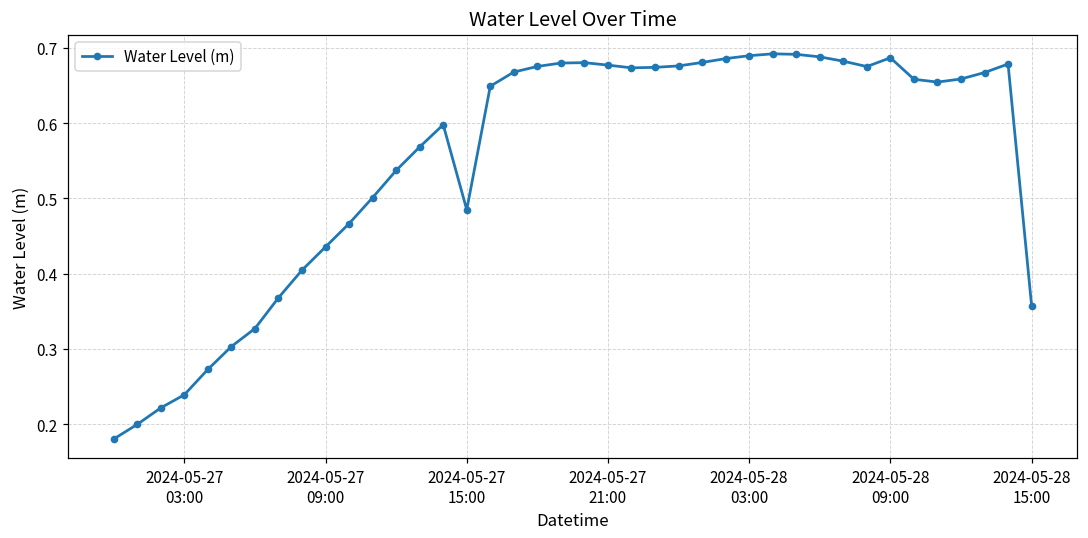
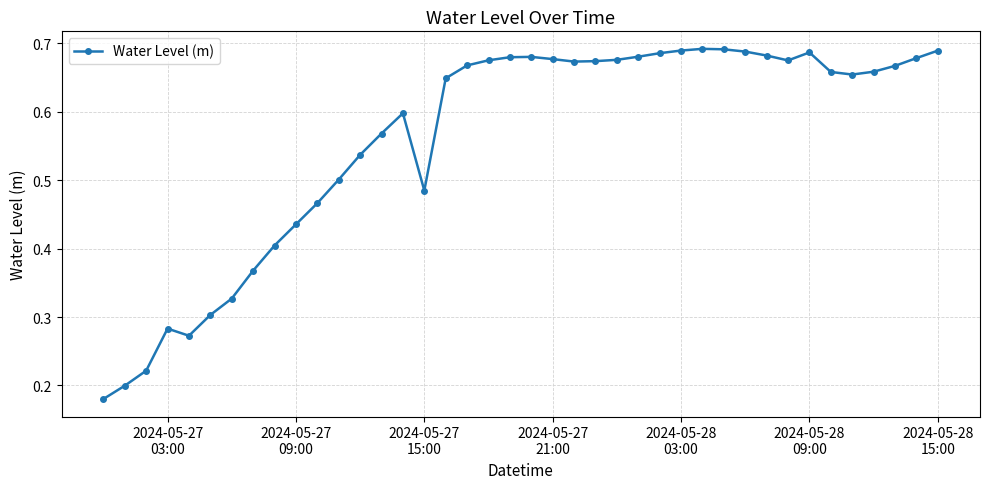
2024-05-27 03:00: 0.24 -> 0.28
2024-05-28 15:00: 0.36 -> 0.69
